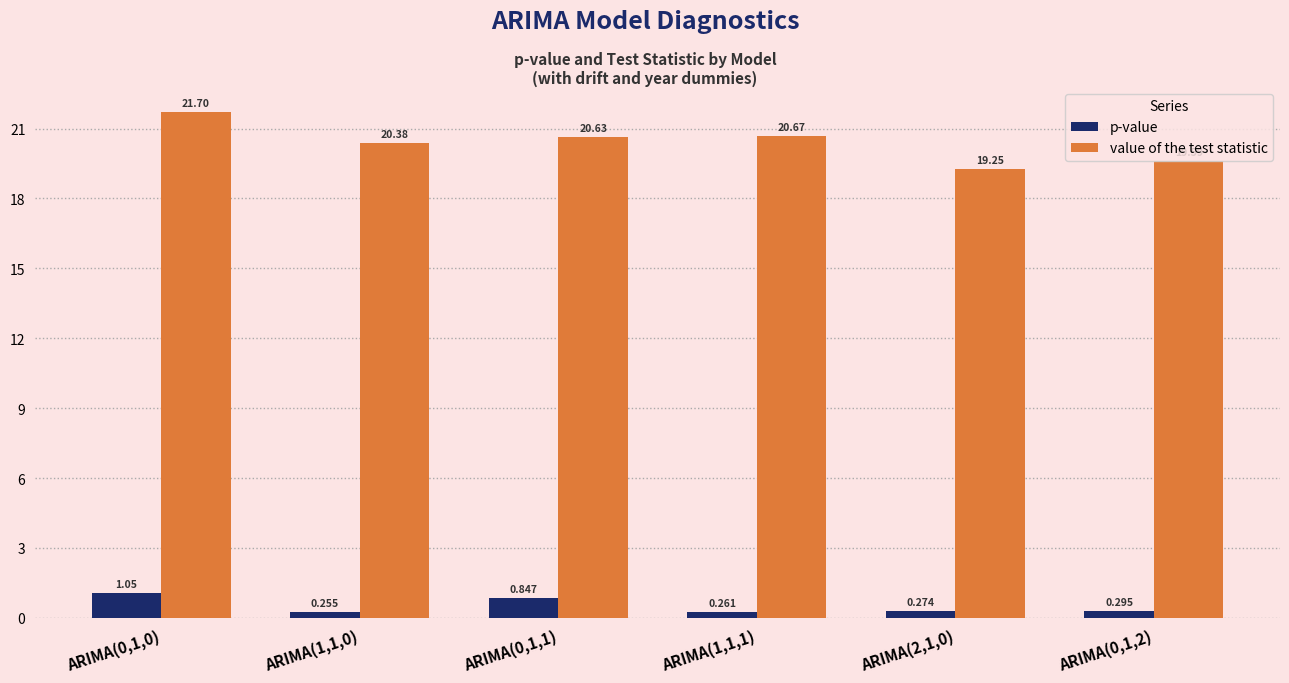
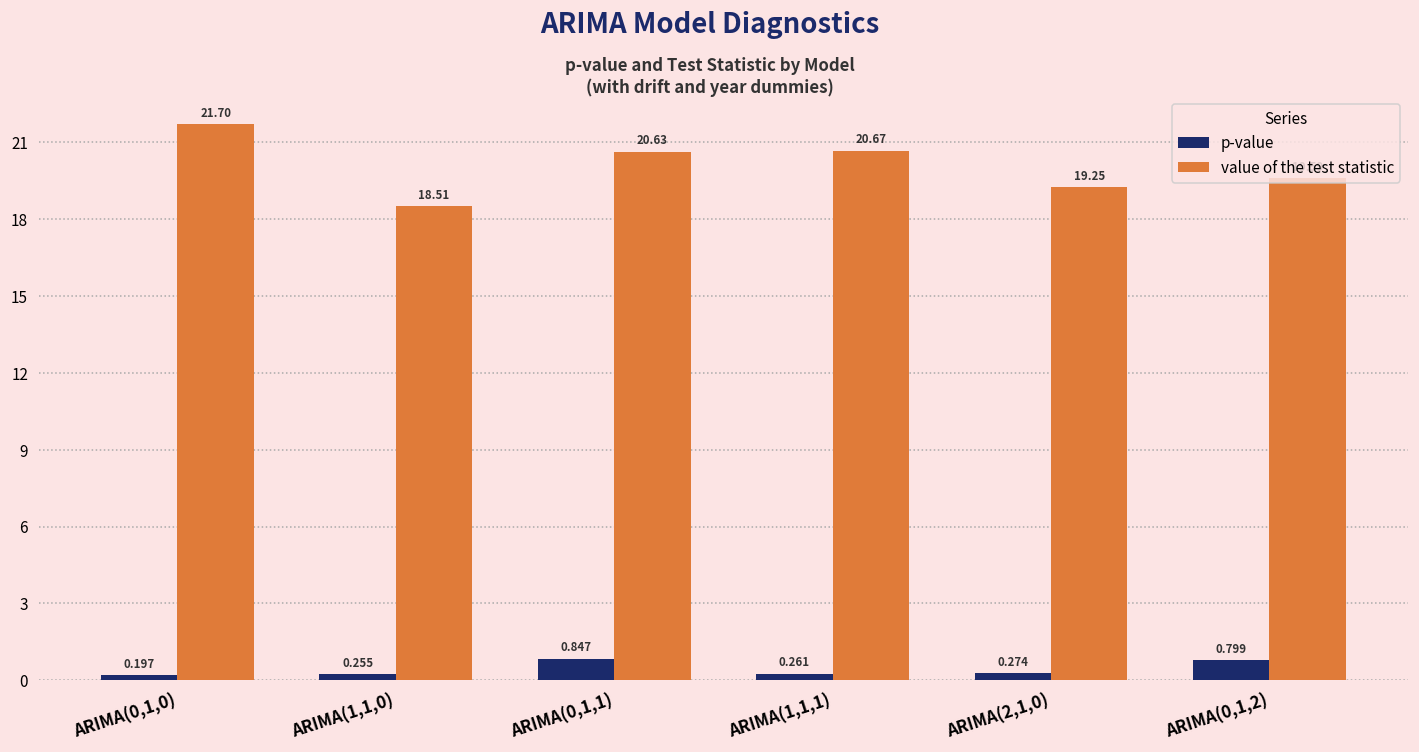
p-value, ARIMA(0,1,0): 1.05 -> 0.197
value of the test statistic, ARIMA(1,1,0): 20.38 -> 18.51
p-value, ARIMA(0,1,2): 0.295 -> 0.799
